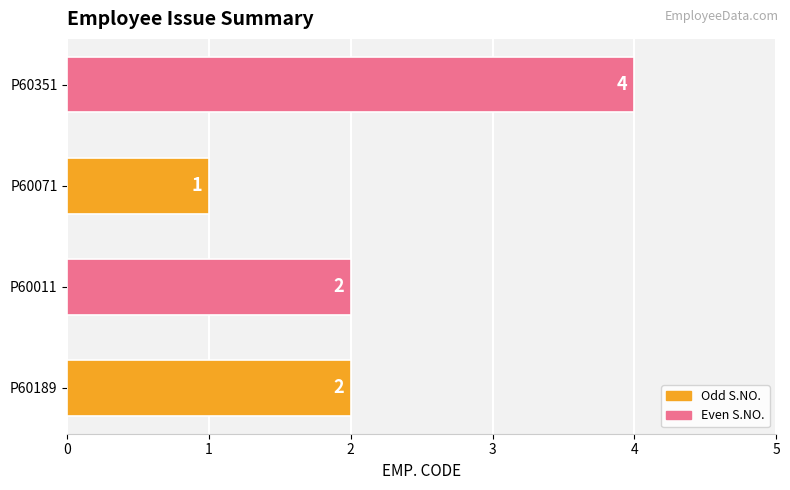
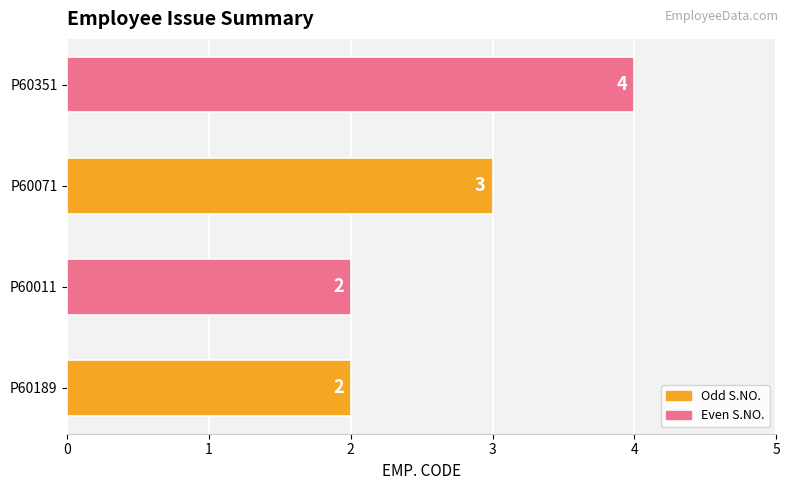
P60071: 1 -> 3
